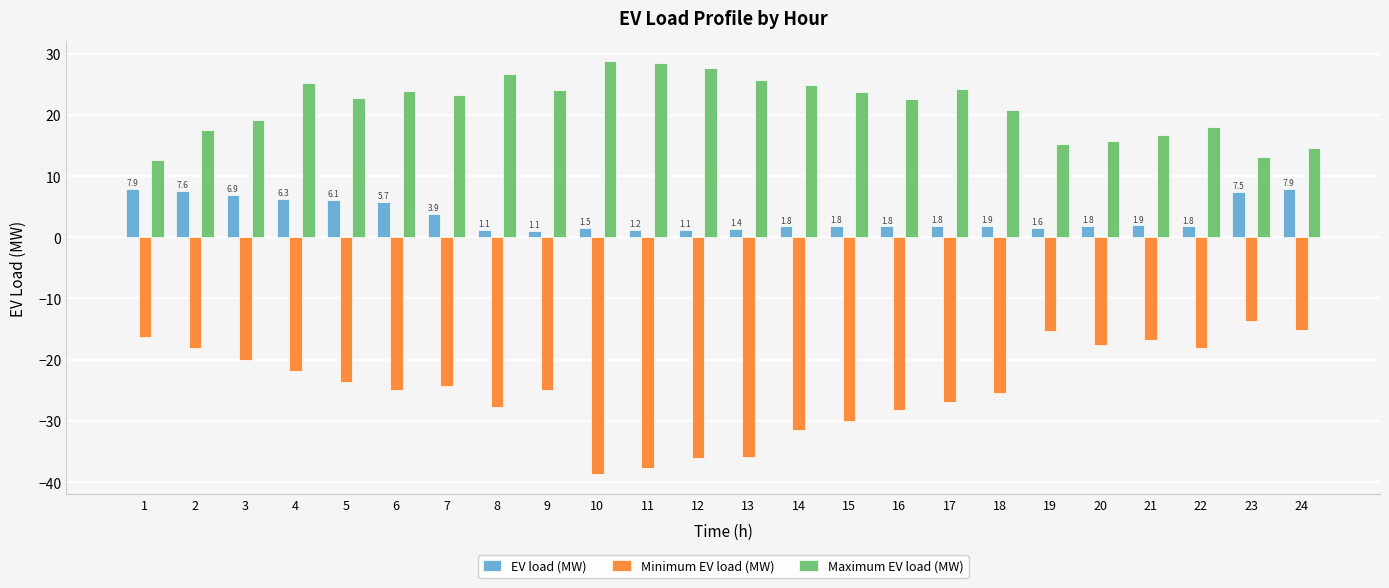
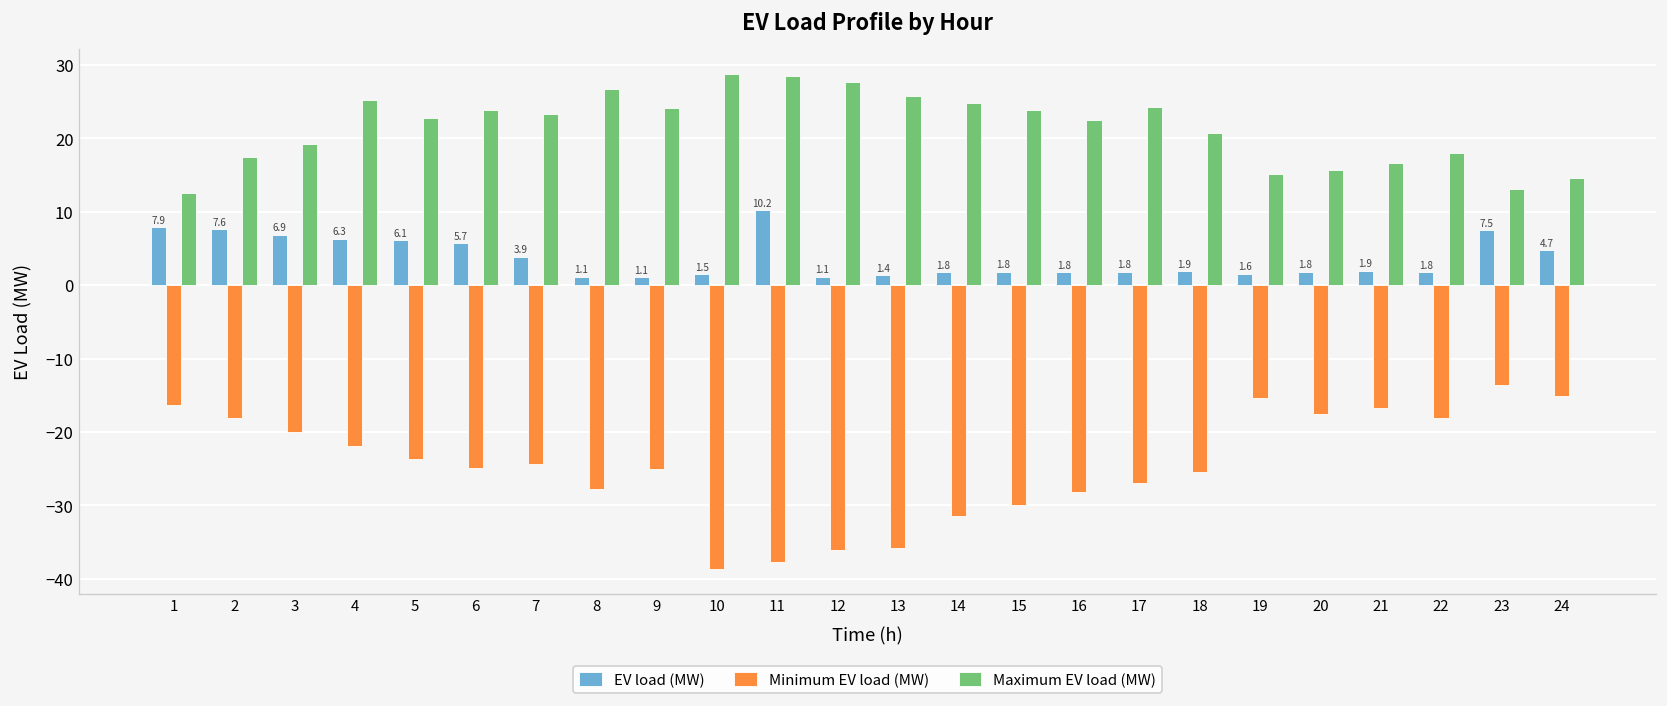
EV load (MW), 11: 1.2 -> 10.2
EV load (MW), 24: 7.9 -> 4.7
